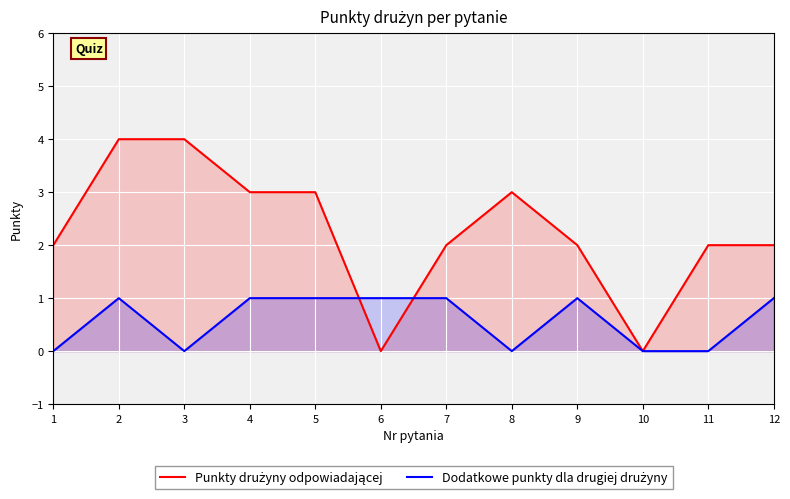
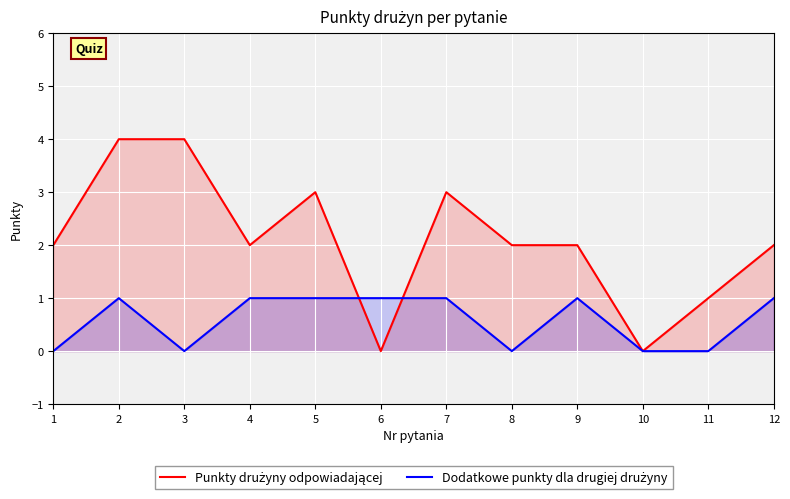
Punkty drużyny odpowiadającej, 4: 3 -> 2
Punkty drużyny odpowiadającej, 7: 2 -> 3
Punkty drużyny odpowiadającej, 8: 3 -> 2
Punkty drużyny odpowiadającej, 11: 2 -> 1
